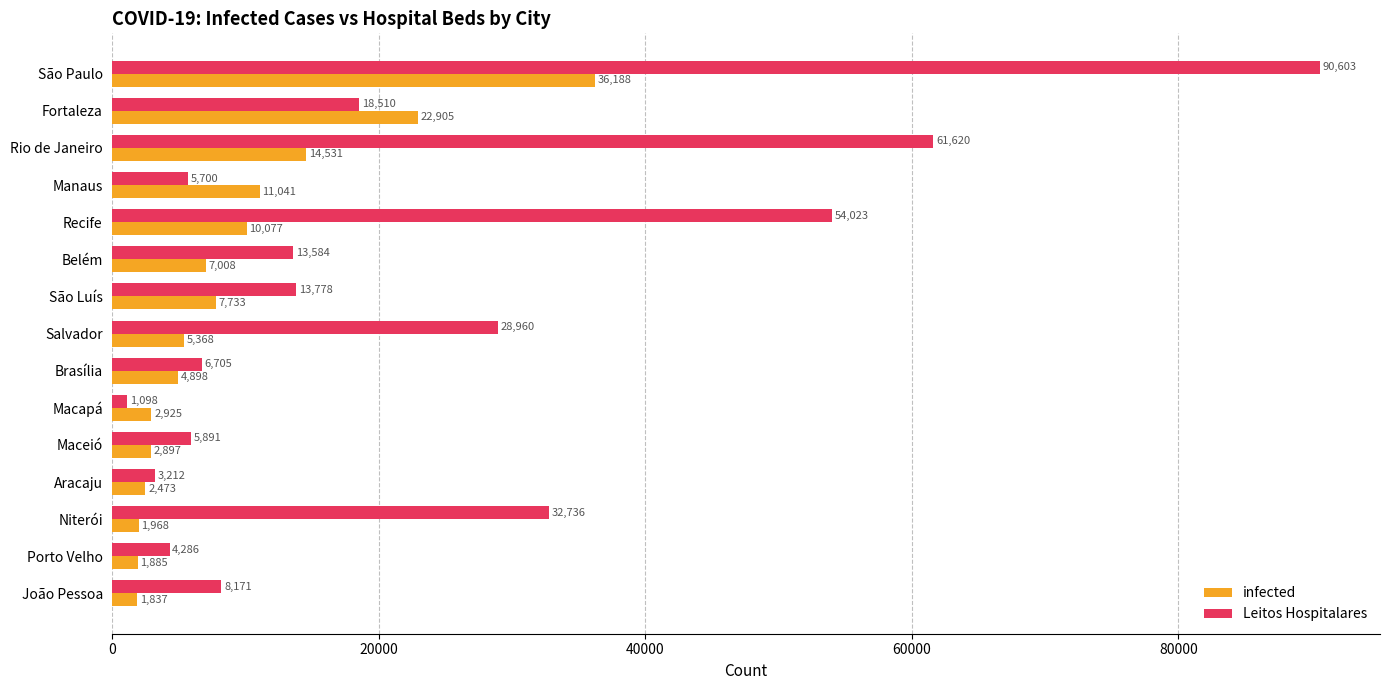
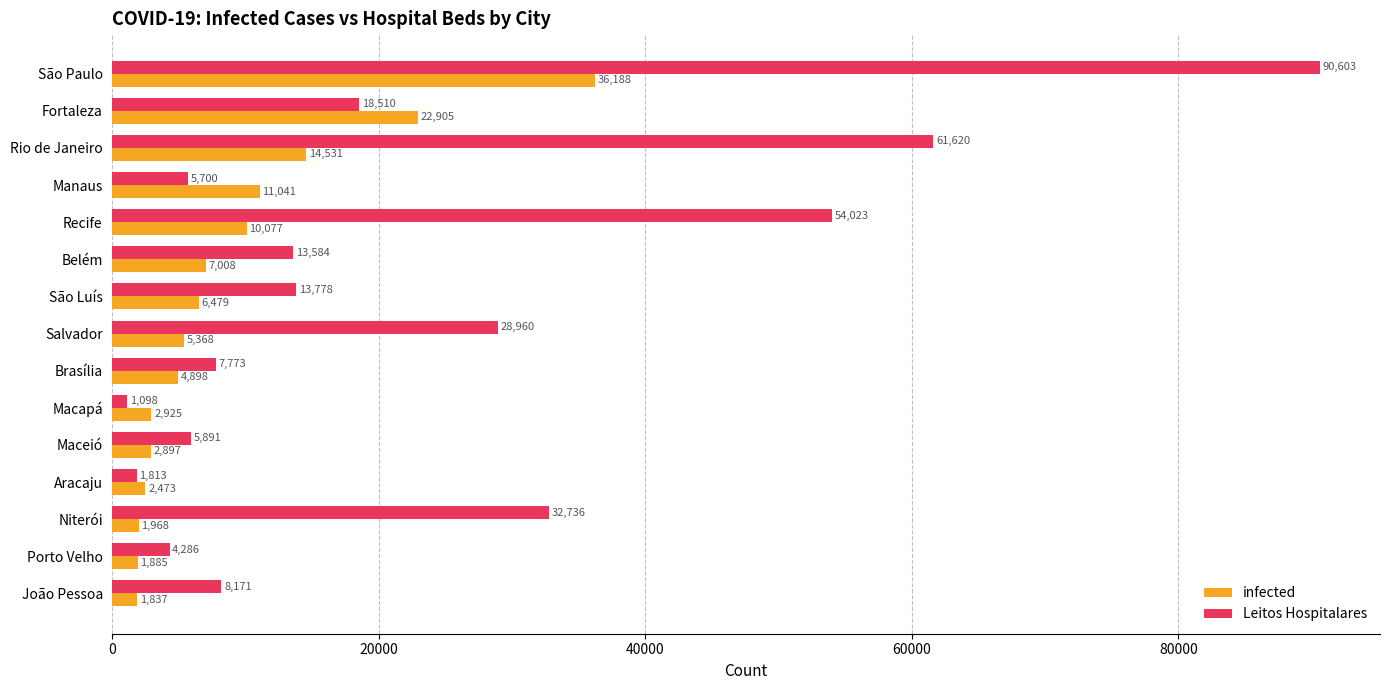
infected, São Luís: 7,733 -> 6,479
Leitos Hospitalares, Brasília: 6,705 -> 7,773
Leitos Hospitalares, Aracaju: 3,212 -> 1,813
